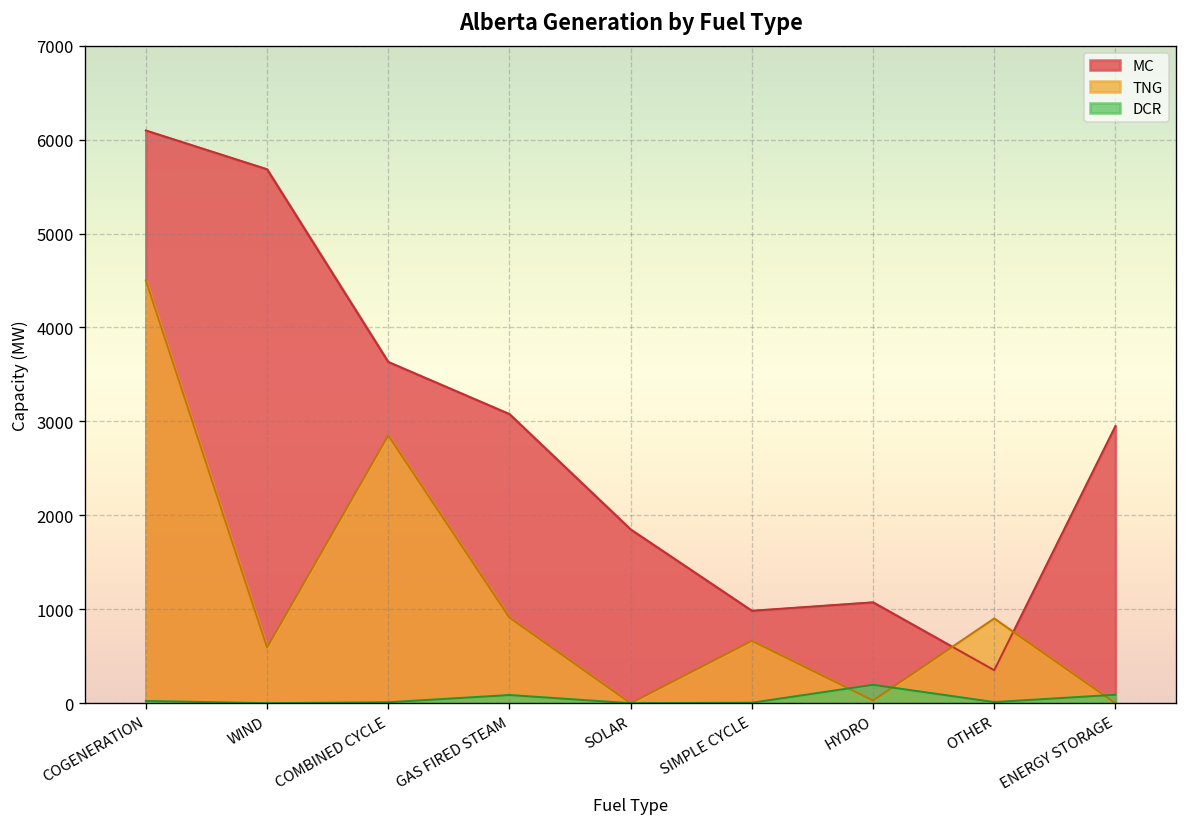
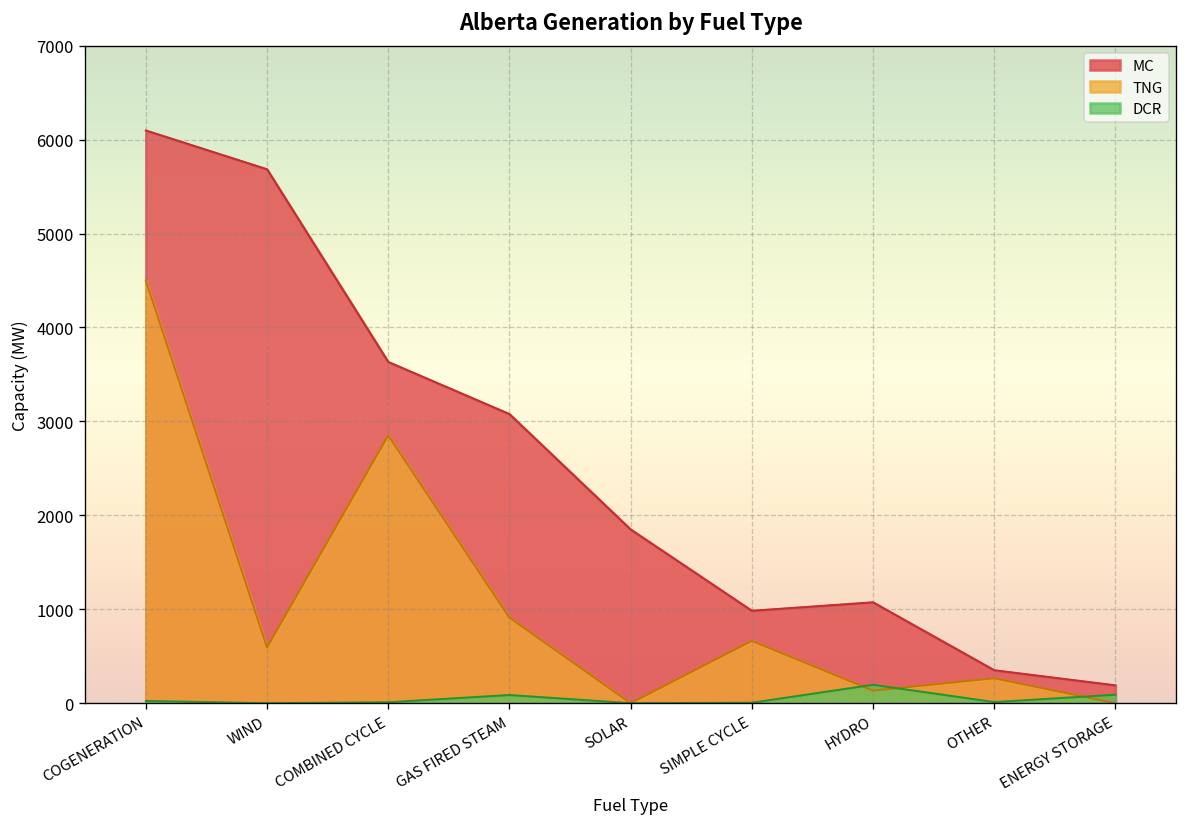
TNG, HYDRO: 0 -> 100
TNG, OTHER: 900 -> 300
MC, ENERGY STORAGE: 3000 -> 200
